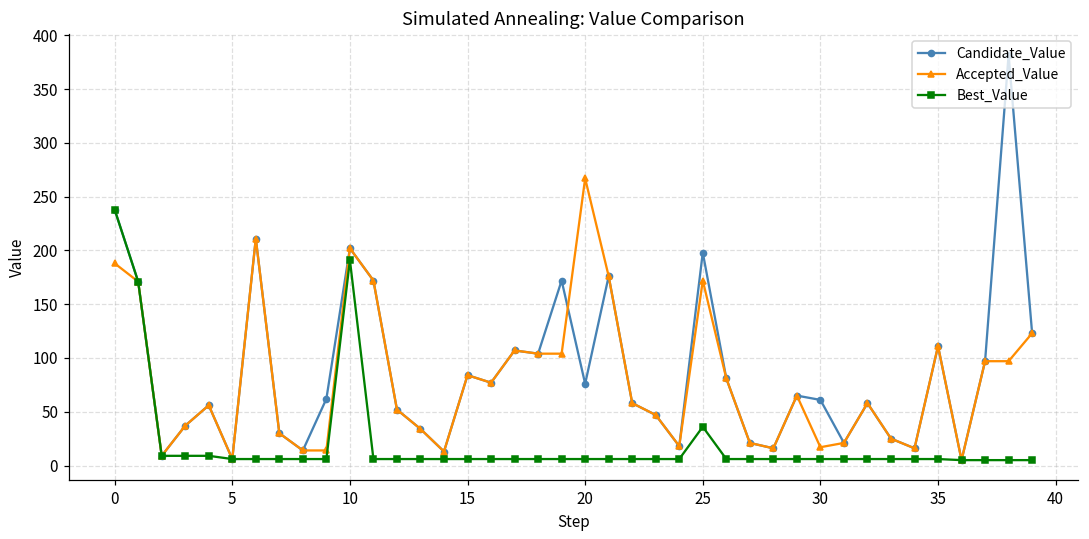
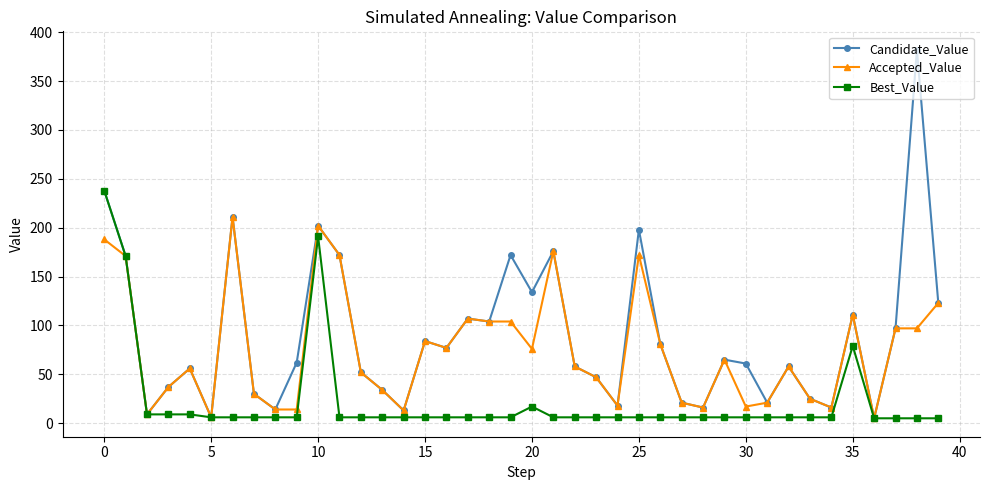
Candidate_Value, 20: 80 -> 130
Accepted_Value, 20: 270 -> 80
Best_Value, 20: 10 -> 20
Best_Value, 25: 40 -> 10
Best_Value, 35: 10 -> 80
